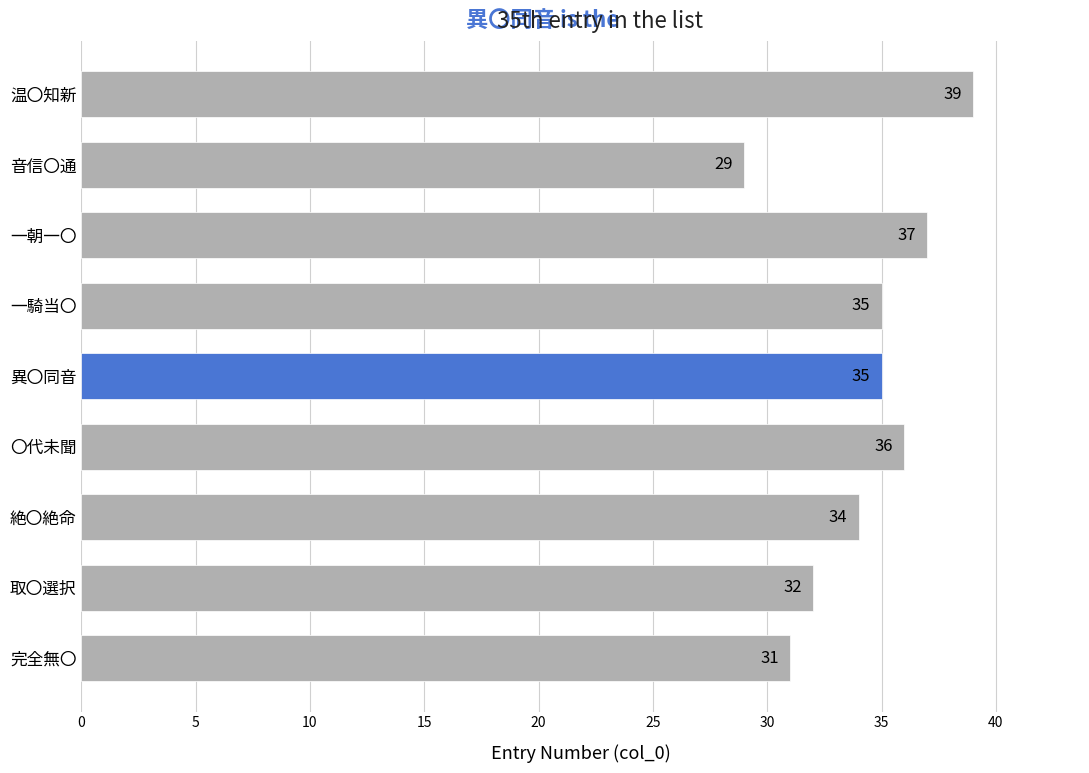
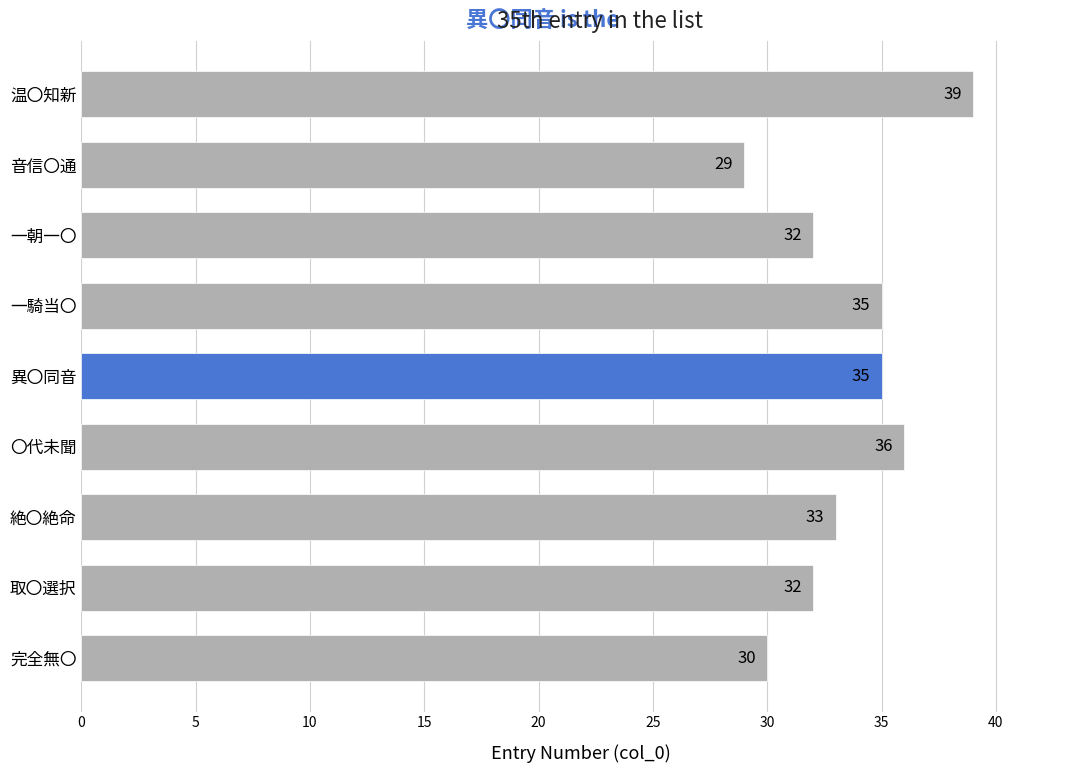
一朝一〇: 37 -> 32
絶〇絶命: 34 -> 33
完全無〇: 31 -> 30
